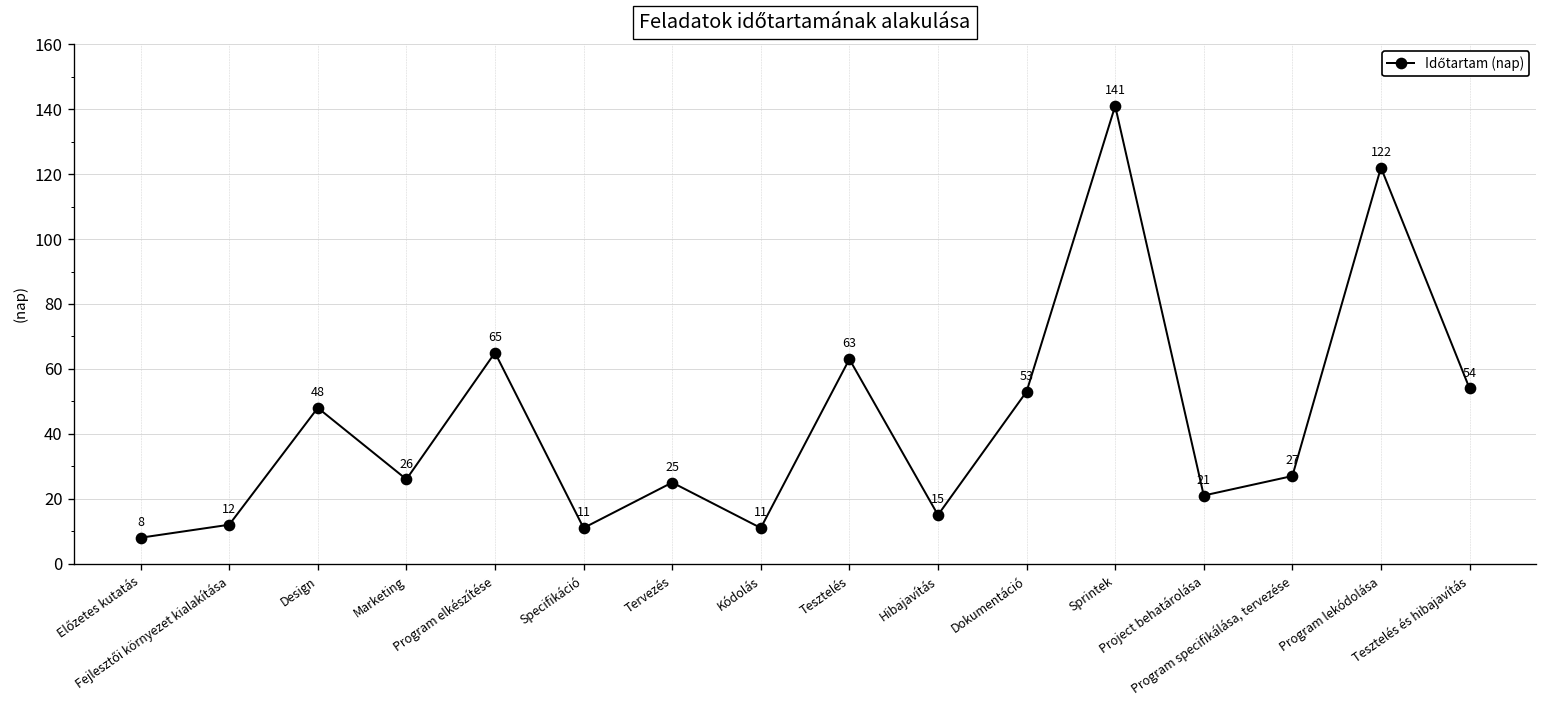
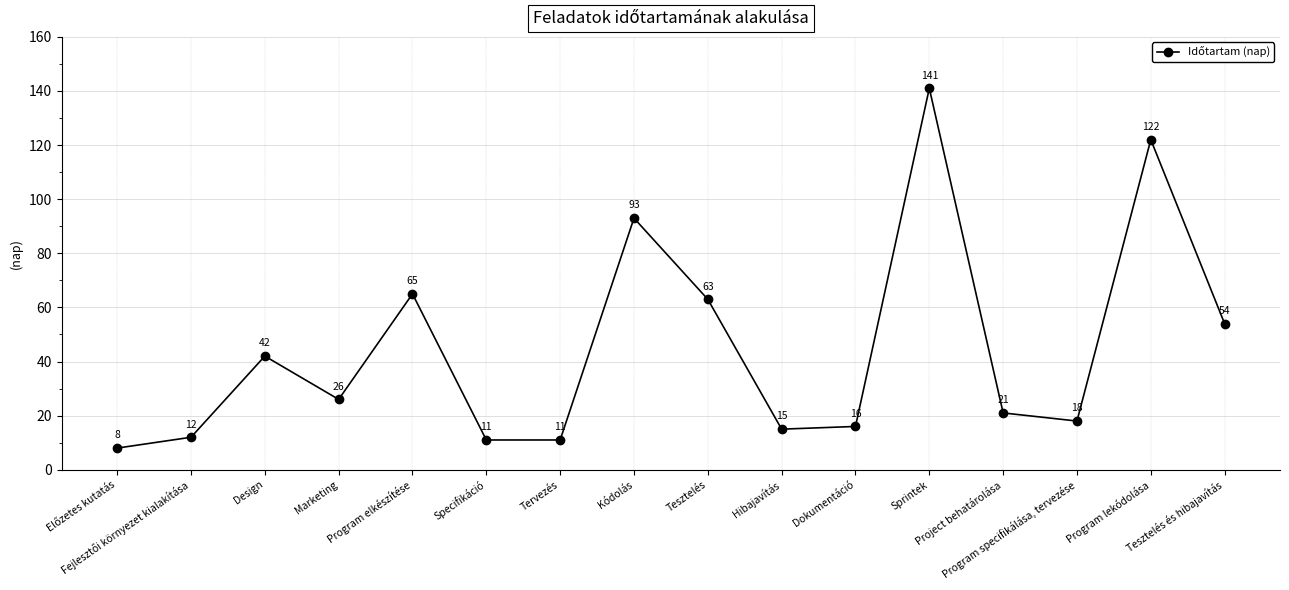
Design: 48 -> 42
Tervezés: 25 -> 11
Kódolás: 11 -> 93
Dokumentáció: 53 -> 16
Program specifikálása, tervezése: 27 -> 18
